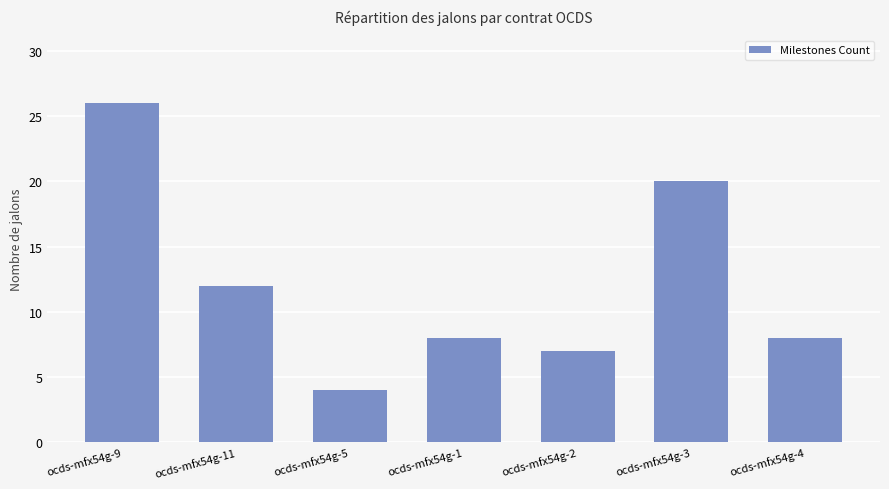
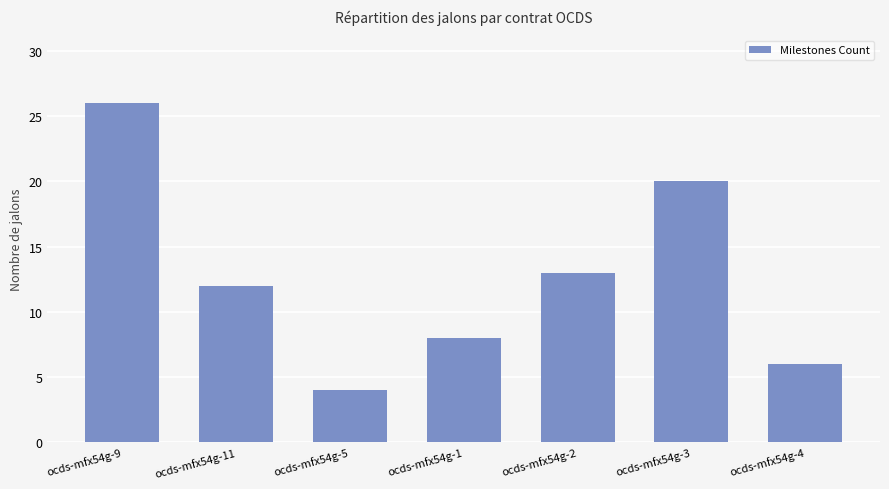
ocds-mfx54g-2: 7 -> 13
ocds-mfx54g-4: 8 -> 6
